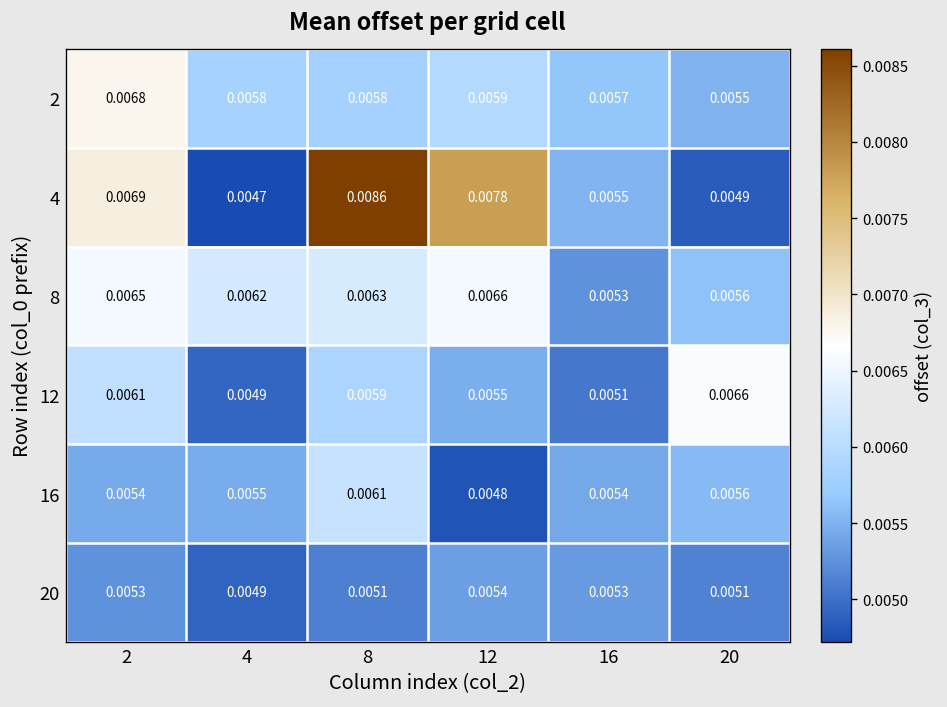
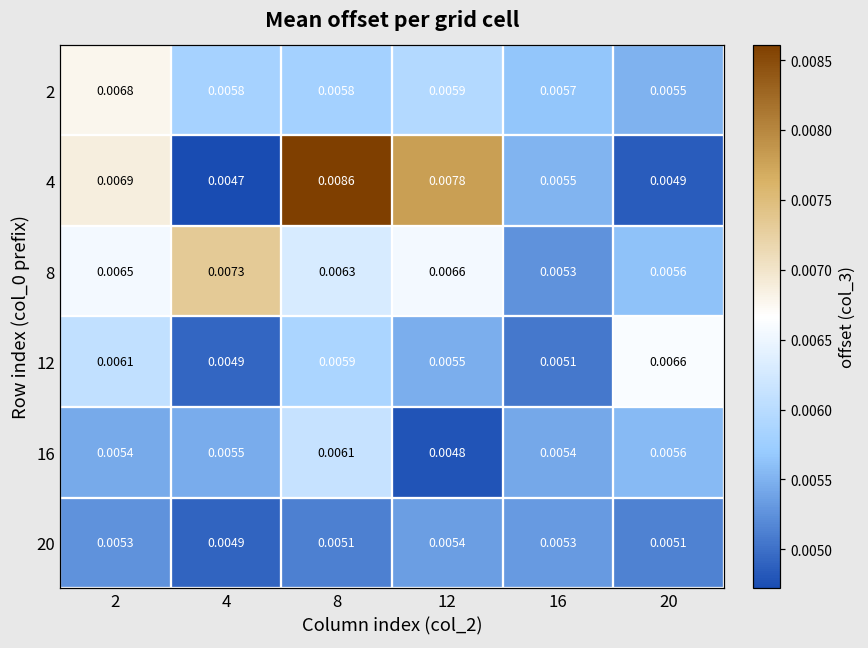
8, 4: 0.0062 -> 0.0073
